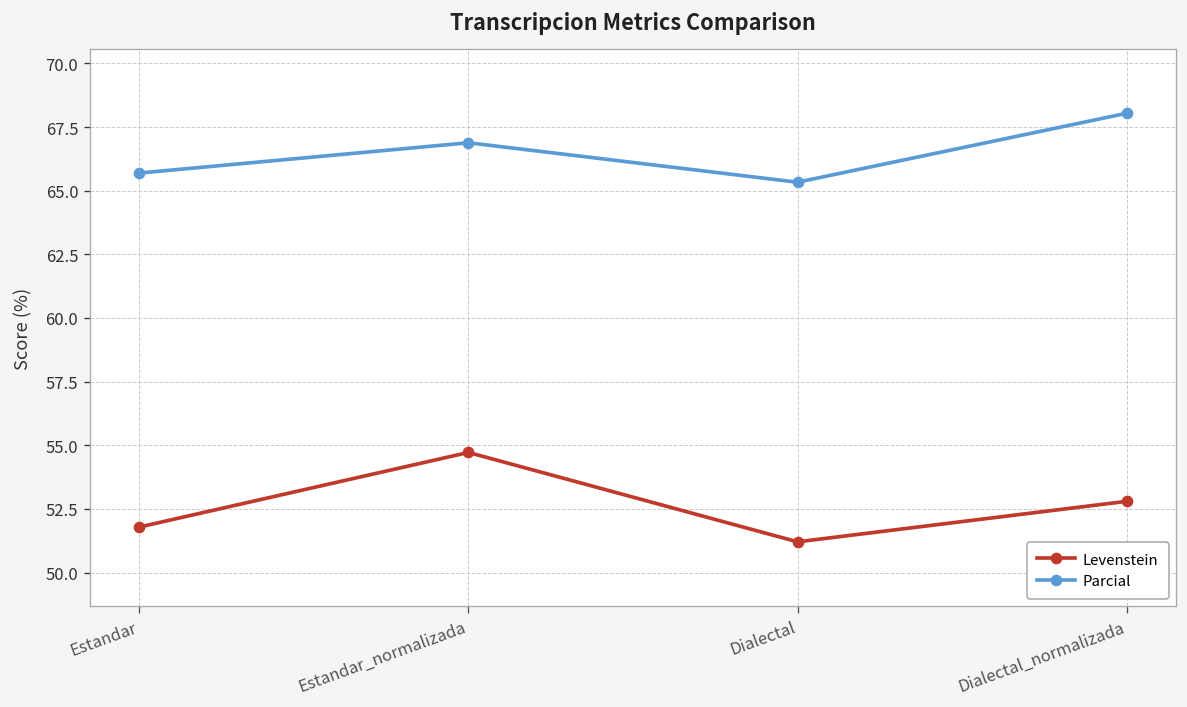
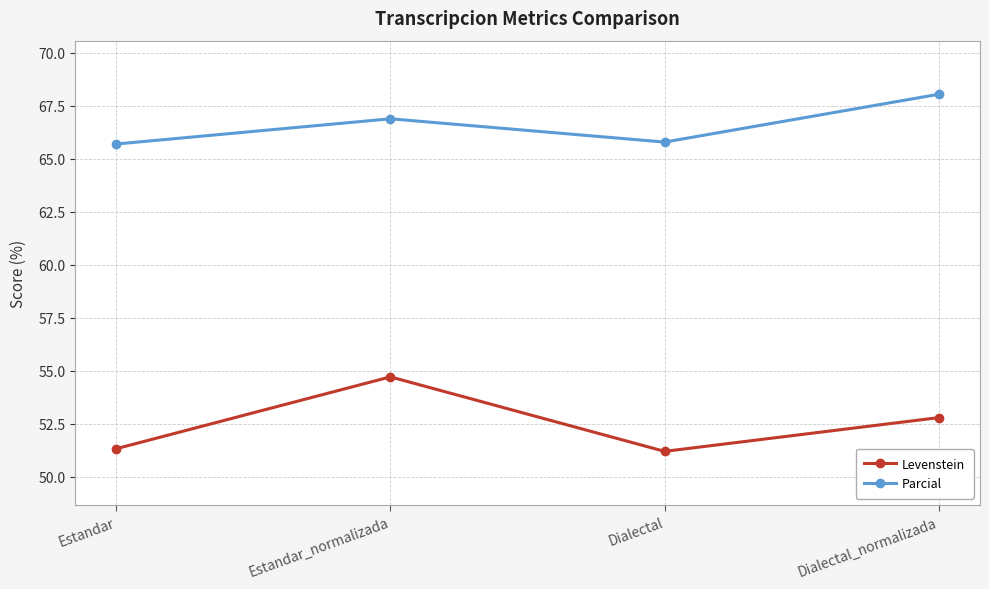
Levenstein, Estandar: 51.8 -> 51.3
Parcial, Dialectal: 65.3 -> 65.8
